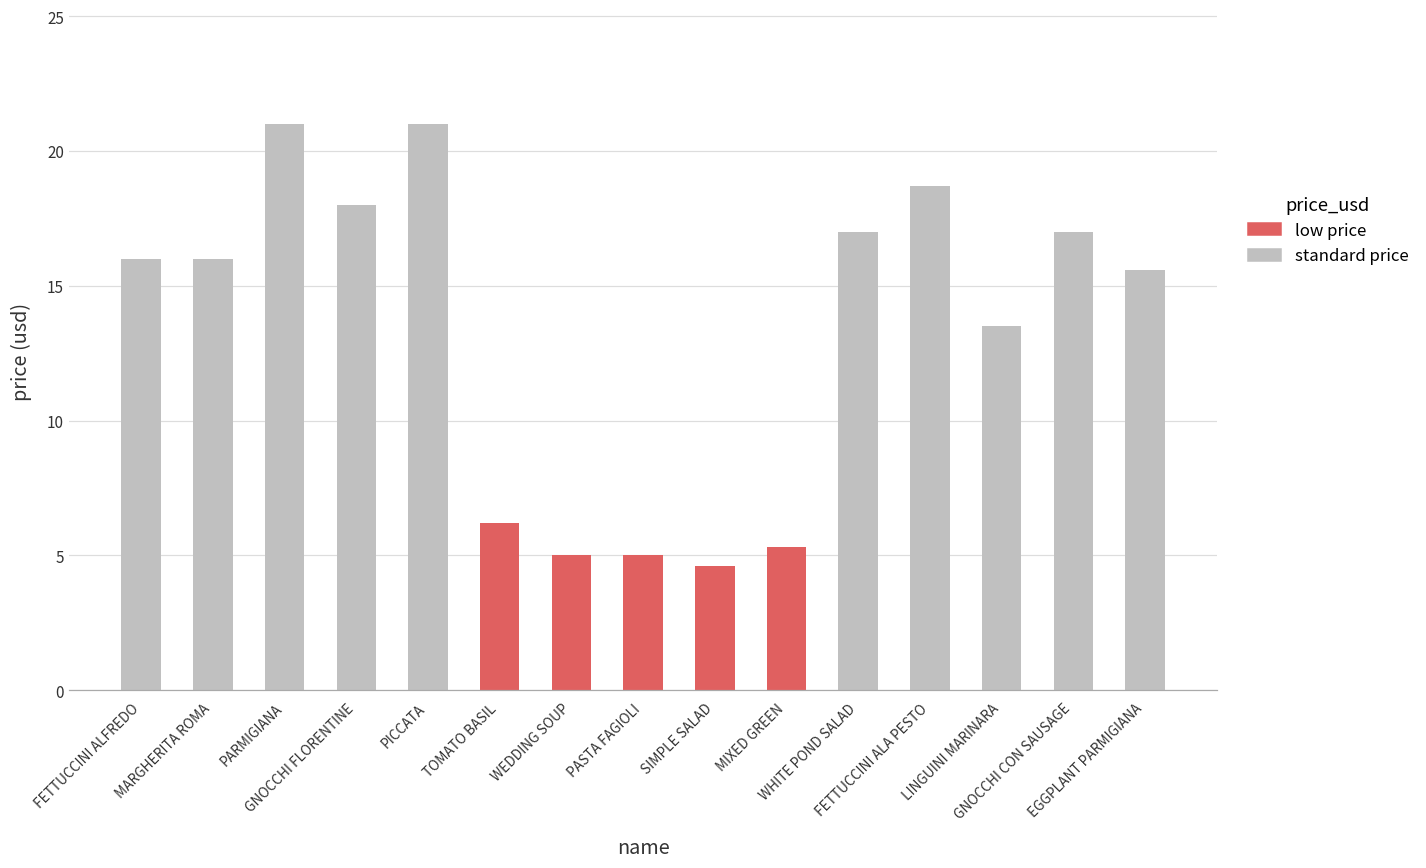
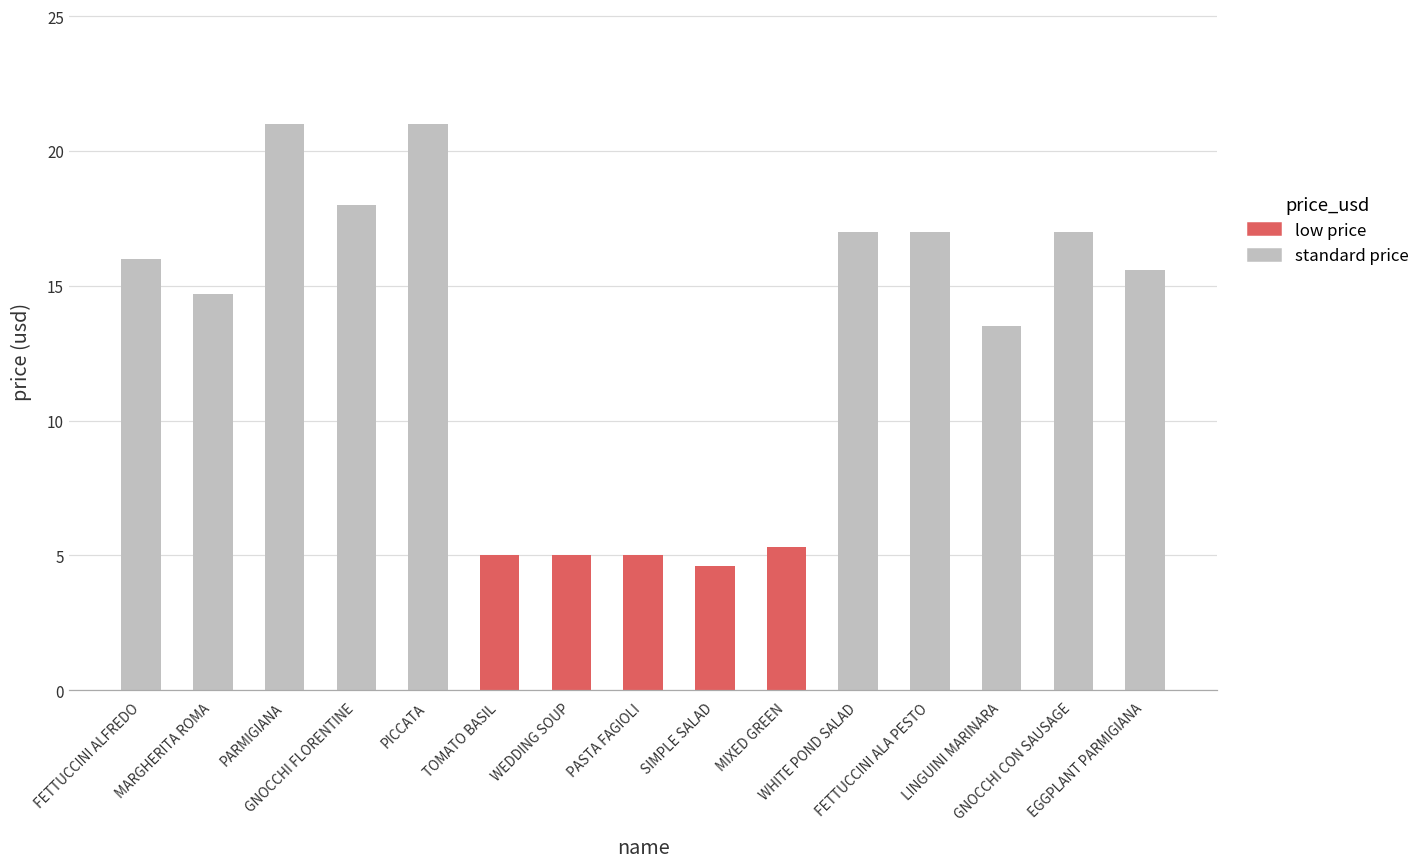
MARGHERITA ROMA: 16.0 -> 14.7
TOMATO BASIL: 6.2 -> 5.0
FETTUCCINI ALA PESTO: 18.7 -> 17.0
